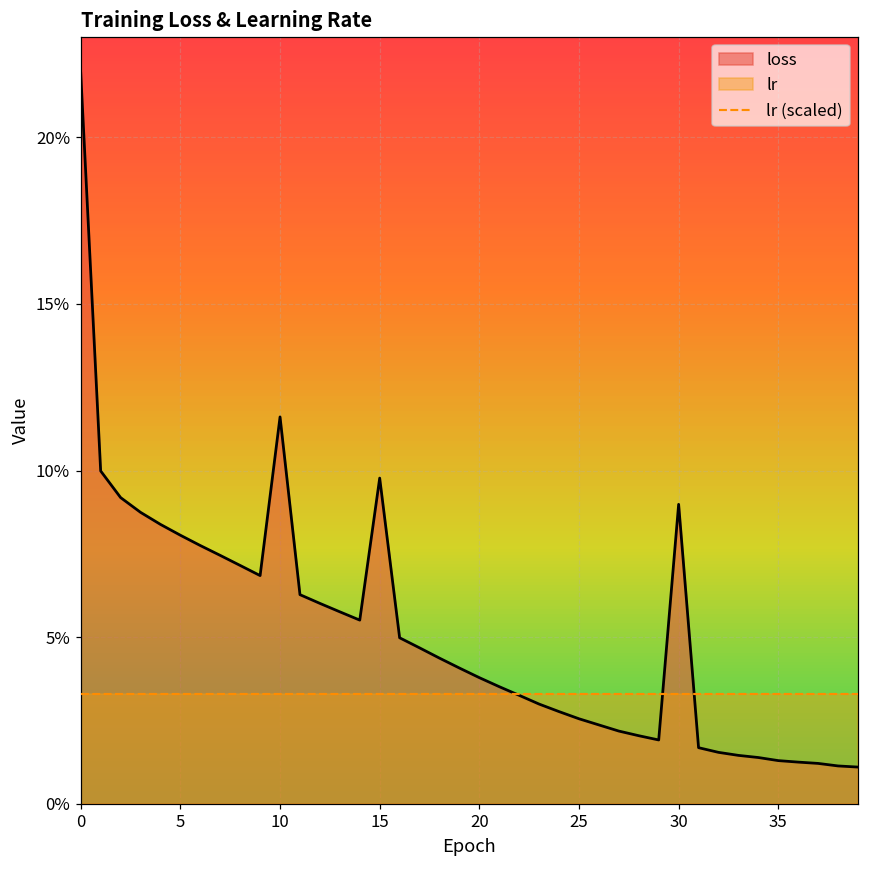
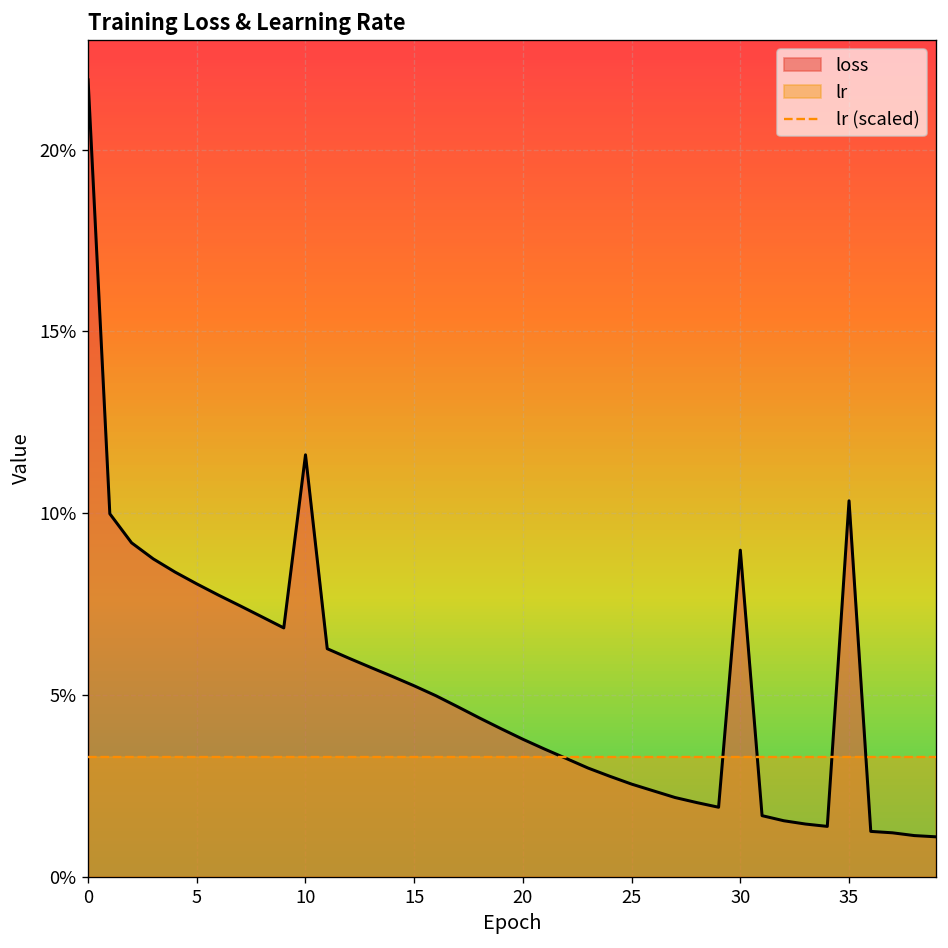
loss, 15: 9.8% -> 5.3%
loss, 35: 1.3% -> 10.3%
